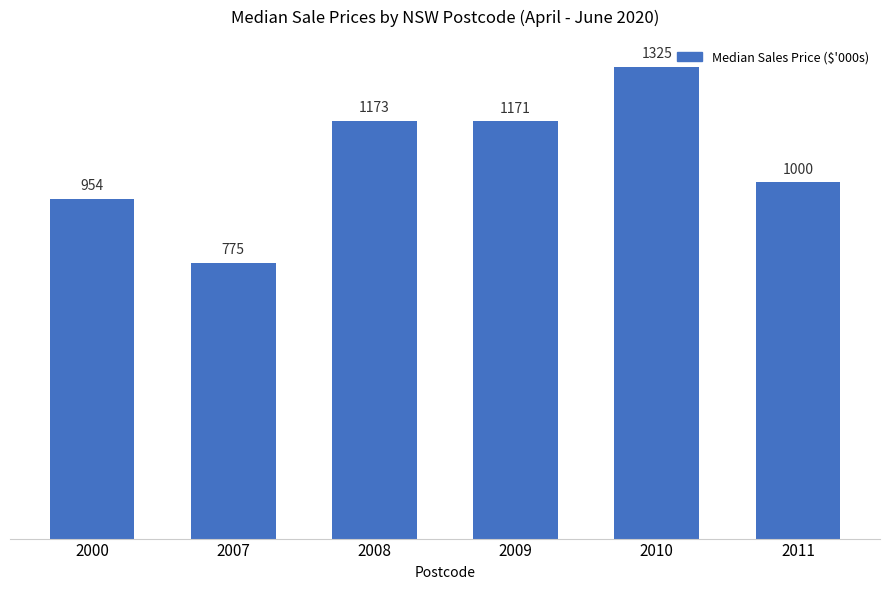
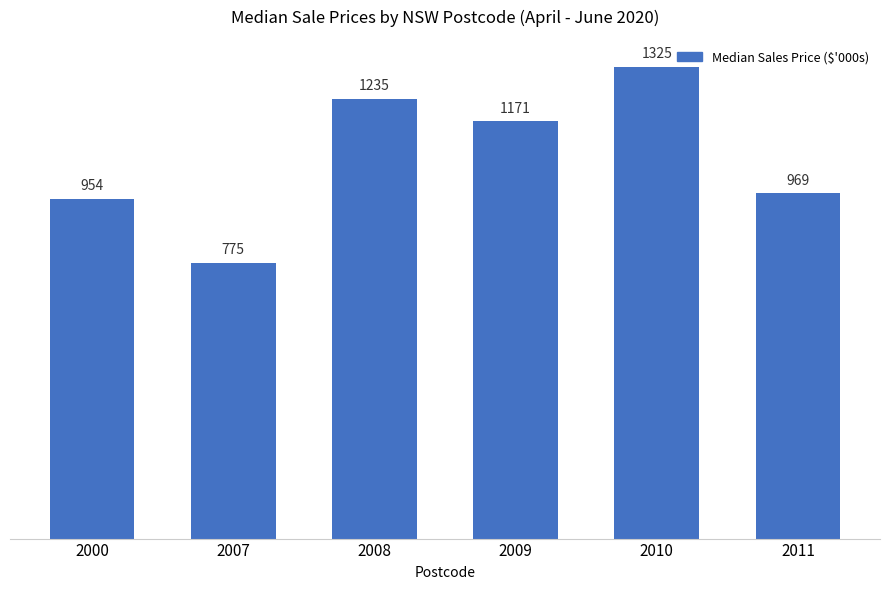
2008: 1173 -> 1235
2011: 1000 -> 969
